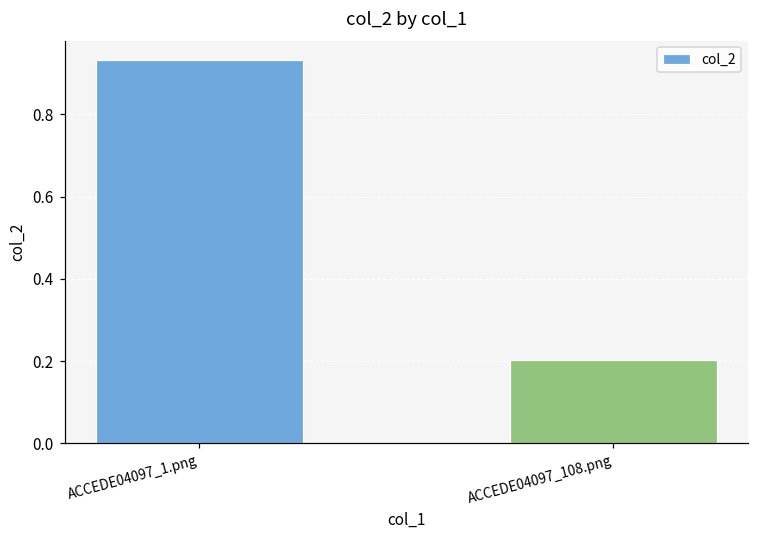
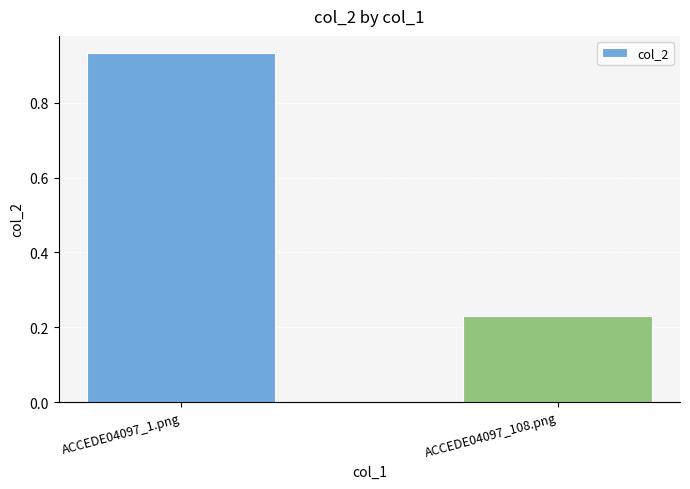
ACCEDE04097_108.png: 0.20 -> 0.23
